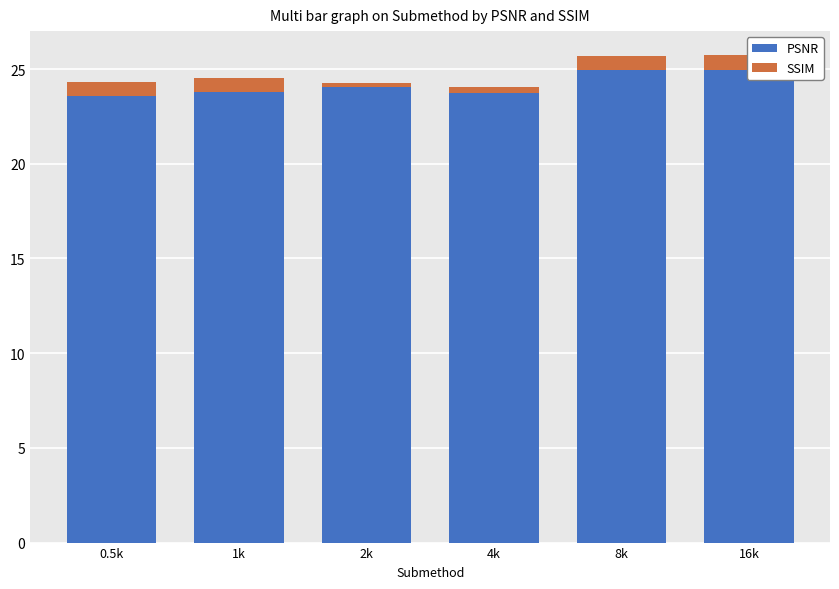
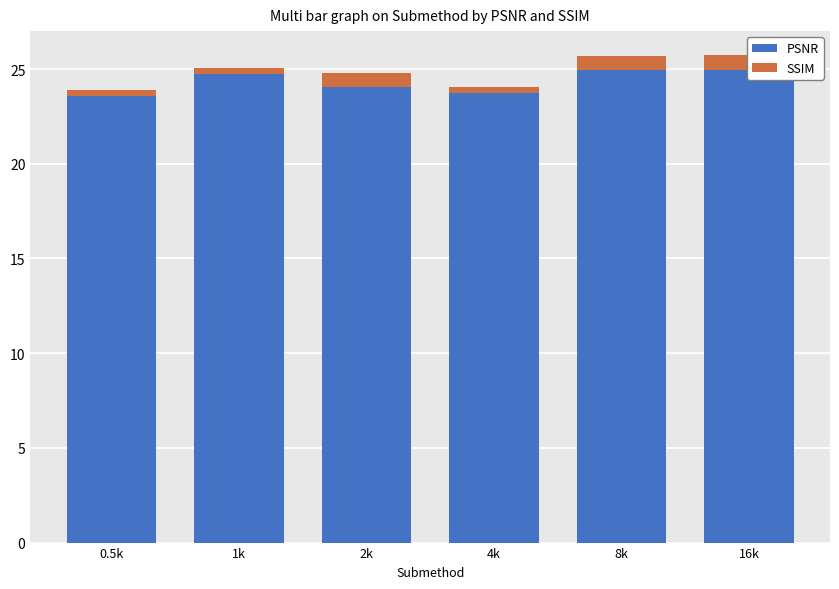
SSIM, 0.5k: 0.7 -> 0.3
PSNR, 1k: 23.8 -> 24.7
SSIM, 1k: 0.7 -> 0.3
SSIM, 2k: 0.2 -> 0.7
